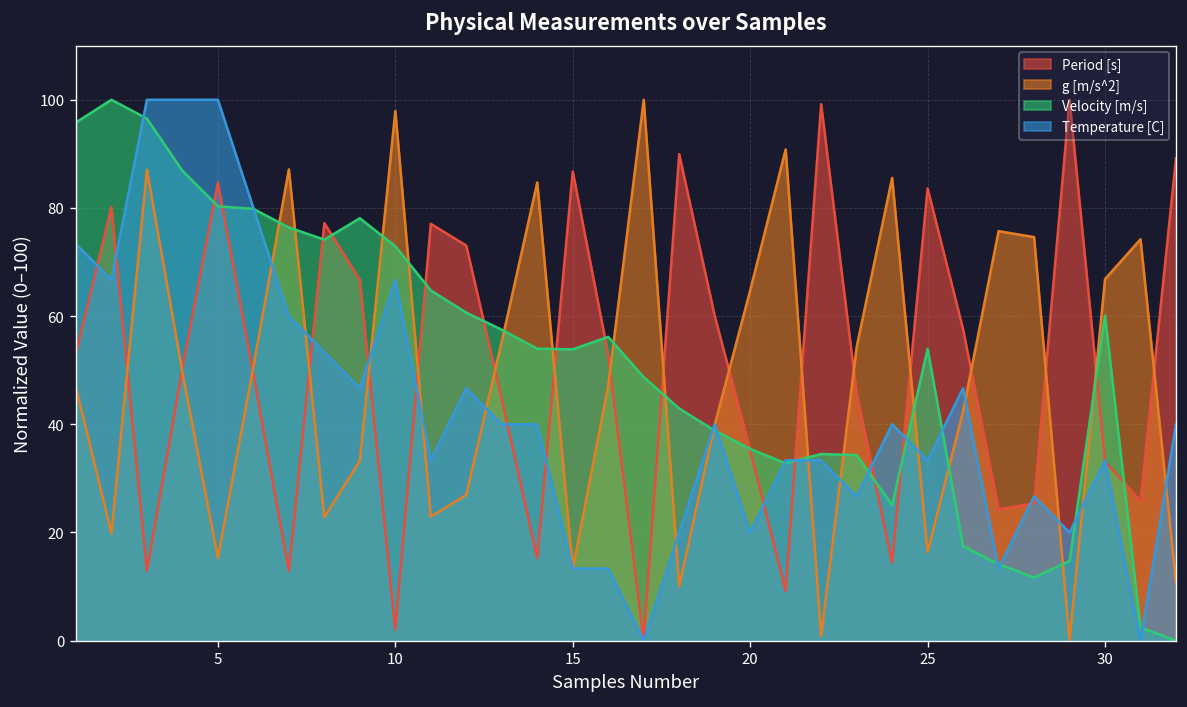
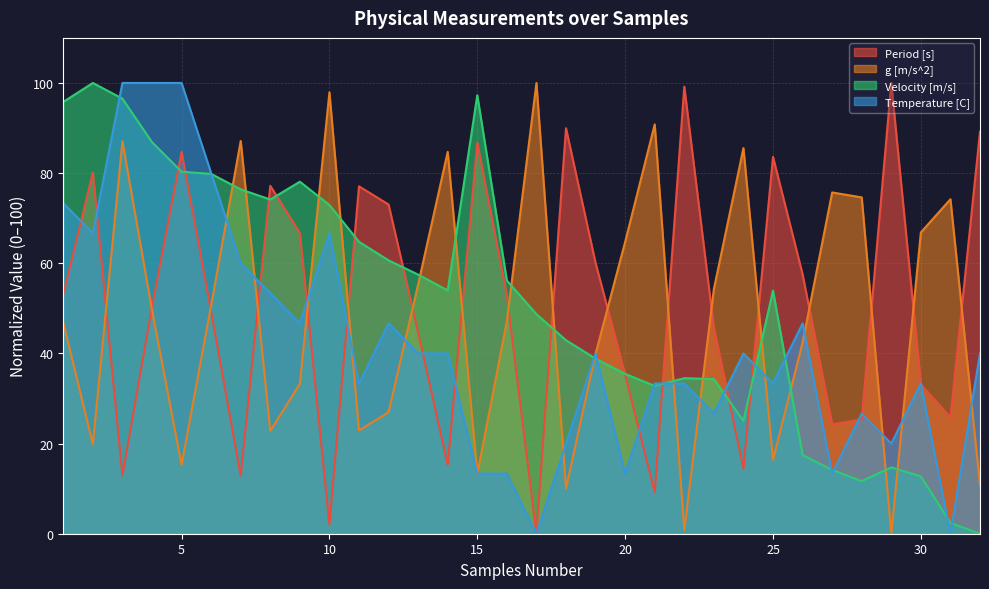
Velocity [m/s], 15: 54 -> 97
Temperature [C], 20: 20 -> 13
Velocity [m/s], 30: 60 -> 13
